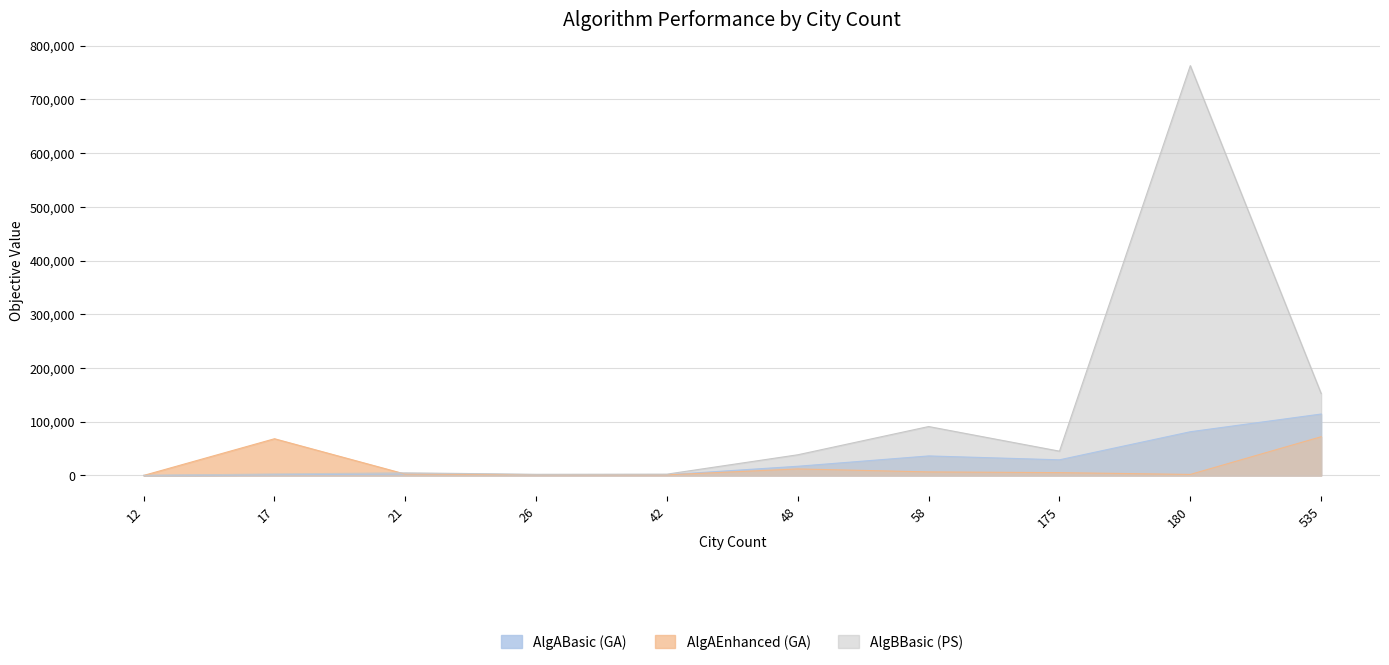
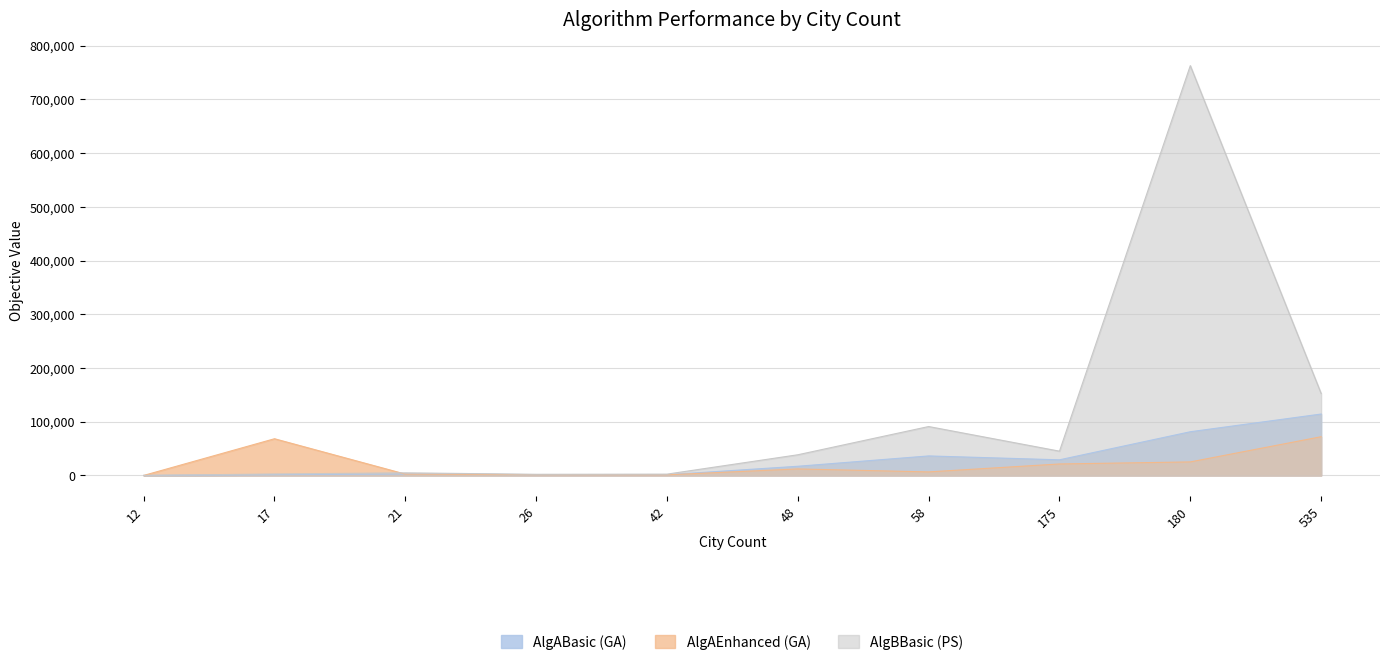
AlgAEnhanced (GA), 175: 10,000 -> 20,000
AlgAEnhanced (GA), 180: 0 -> 30,000
